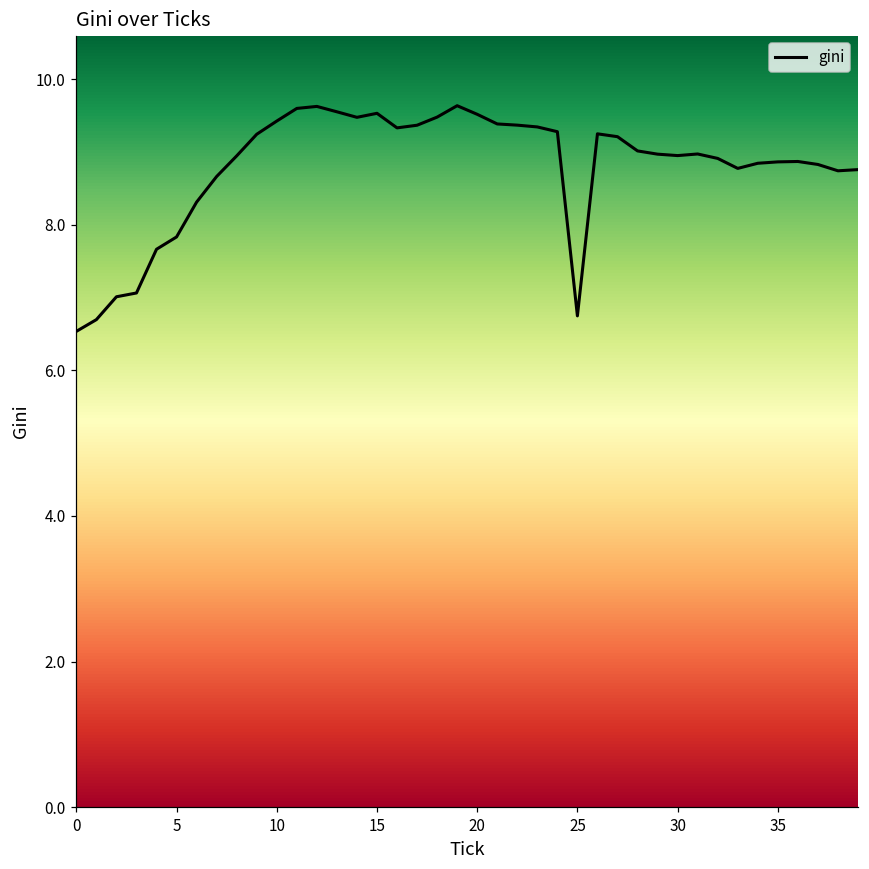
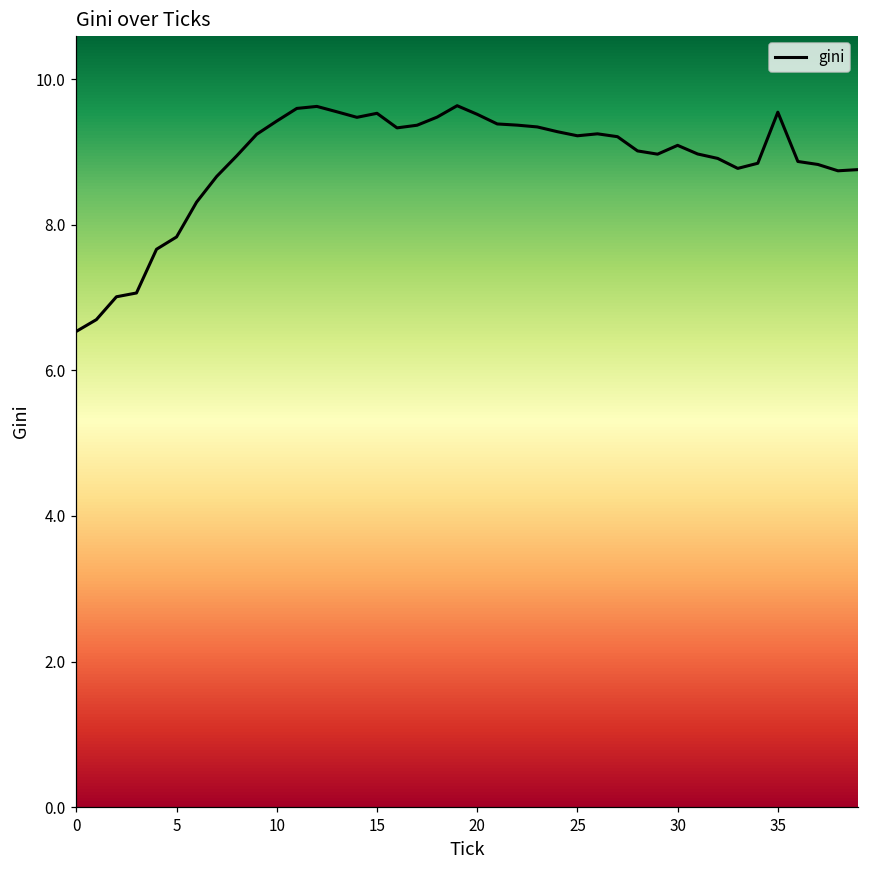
25: 6.7 -> 9.2
30: 9.0 -> 9.1
35: 8.9 -> 9.5
